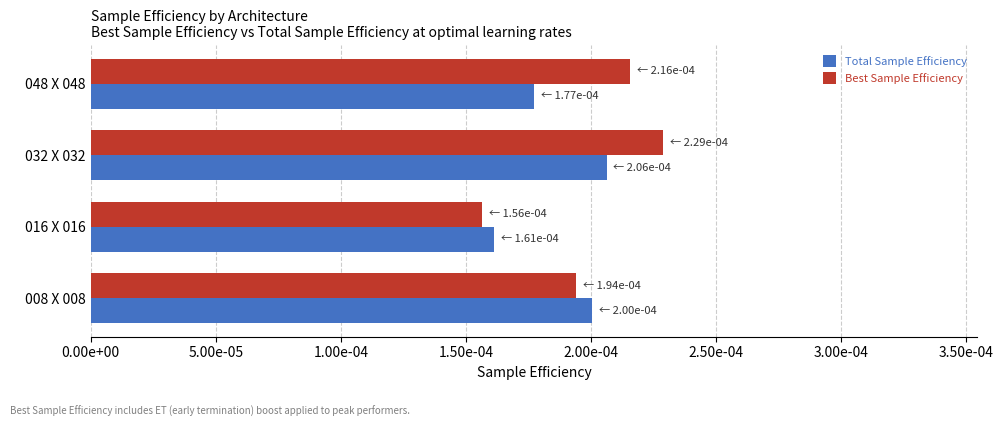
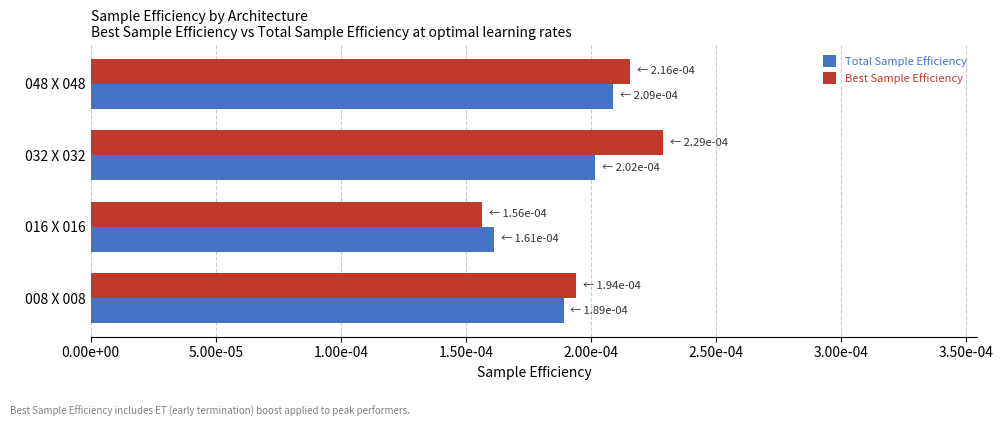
Total Sample Efficiency, 048 X 048: 1.77e-04 -> 2.09e-04
Total Sample Efficiency, 032 X 032: 2.06e-04 -> 2.02e-04
Total Sample Efficiency, 008 X 008: 2.00e-04 -> 1.89e-04
